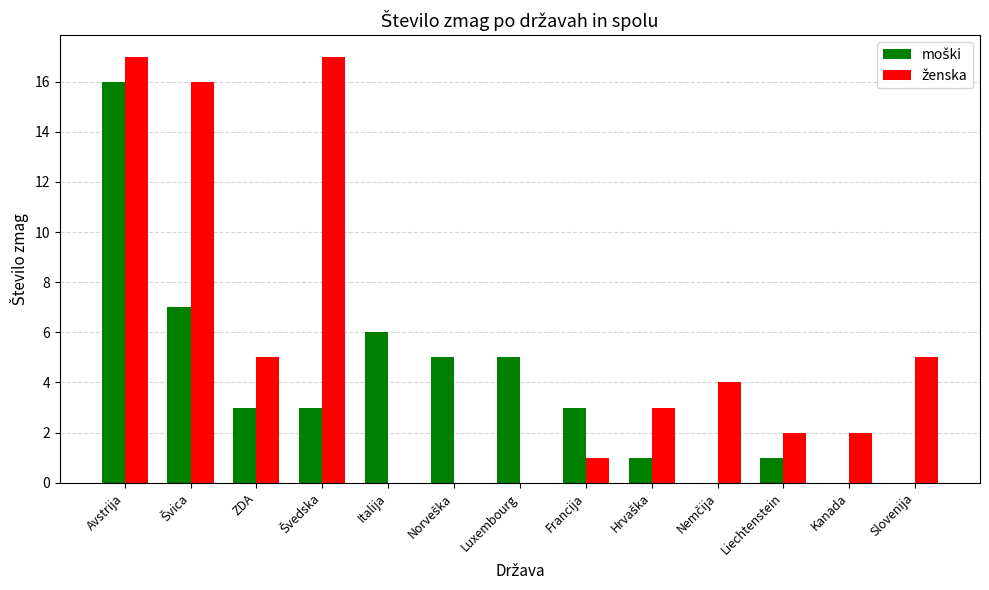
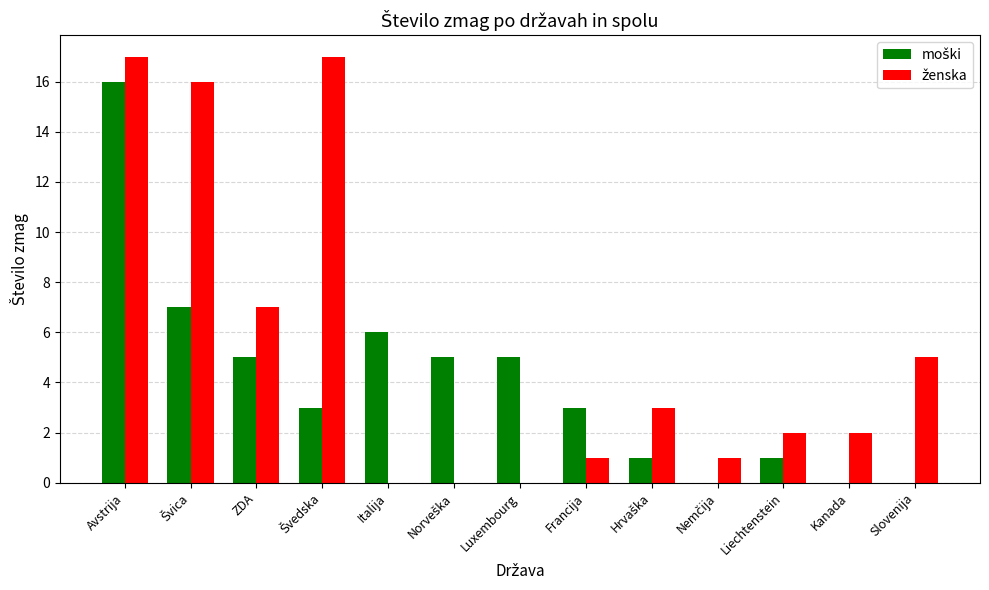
moški, ZDA: 3 -> 5
ženska, ZDA: 5 -> 7
ženska, Nemčija: 4 -> 1
